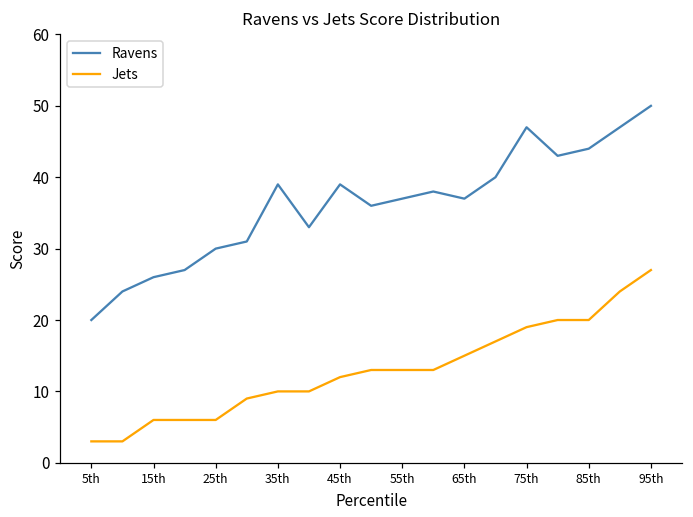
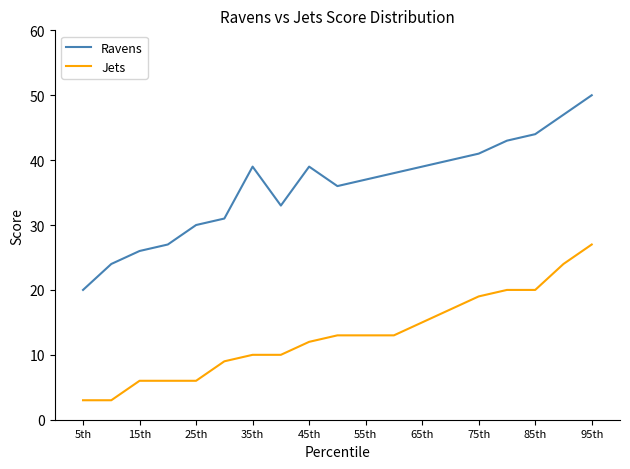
Ravens, 65th: 37 -> 39
Ravens, 75th: 47 -> 41
